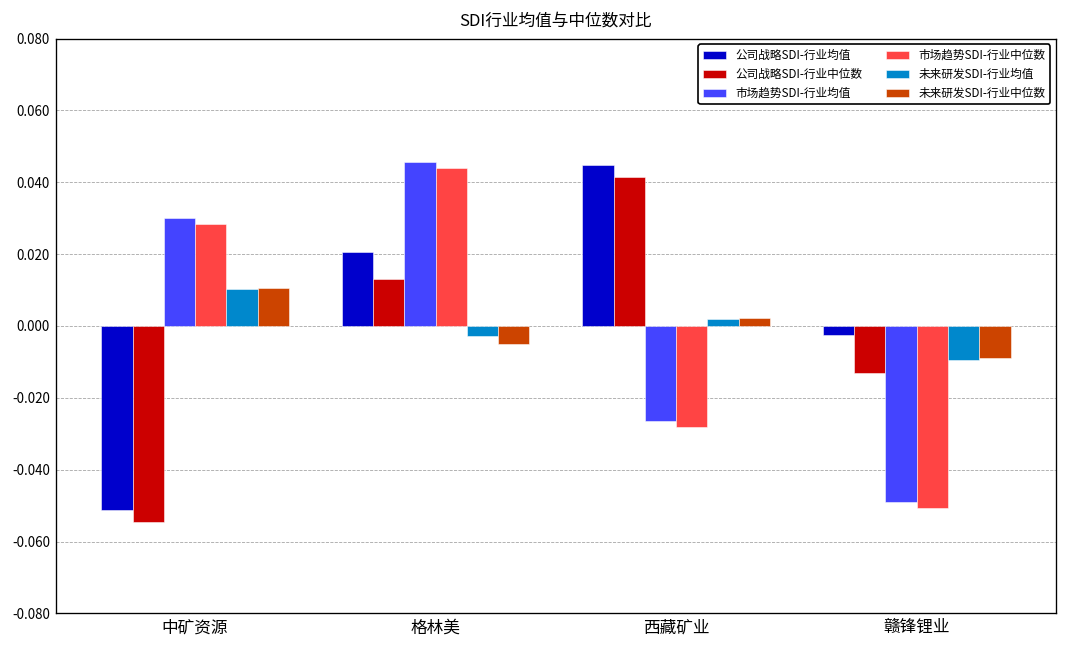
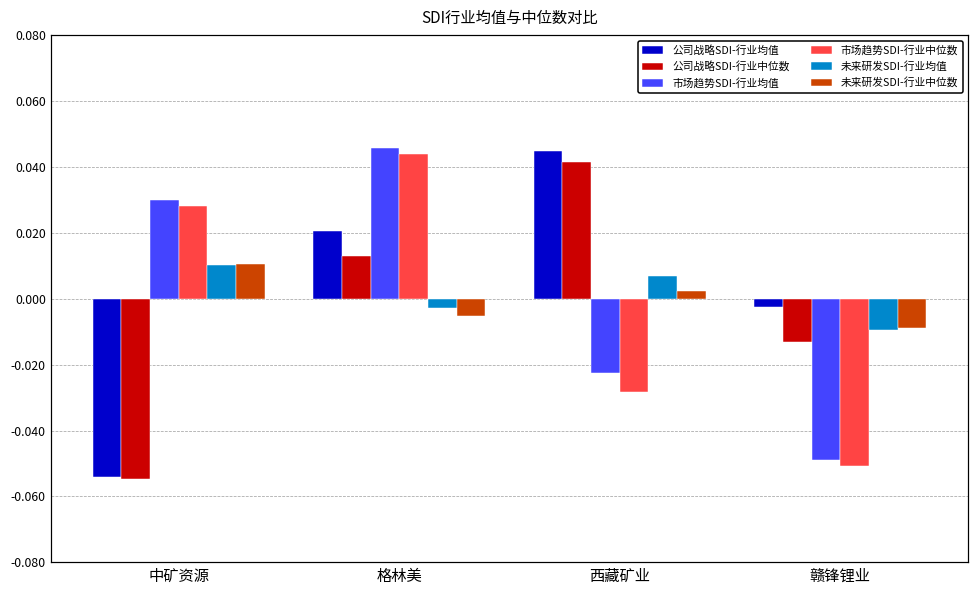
公司战略SDI-行业均值, 中矿资源: -0.051 -> -0.054
市场趋势SDI-行业均值, 西藏矿业: -0.027 -> -0.022
未来研发SDI-行业均值, 西藏矿业: 0.002 -> 0.007
